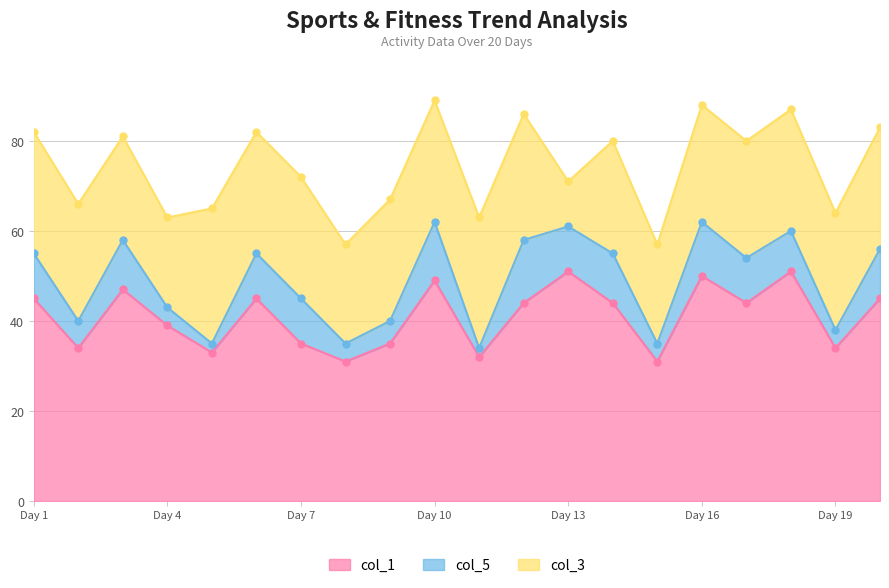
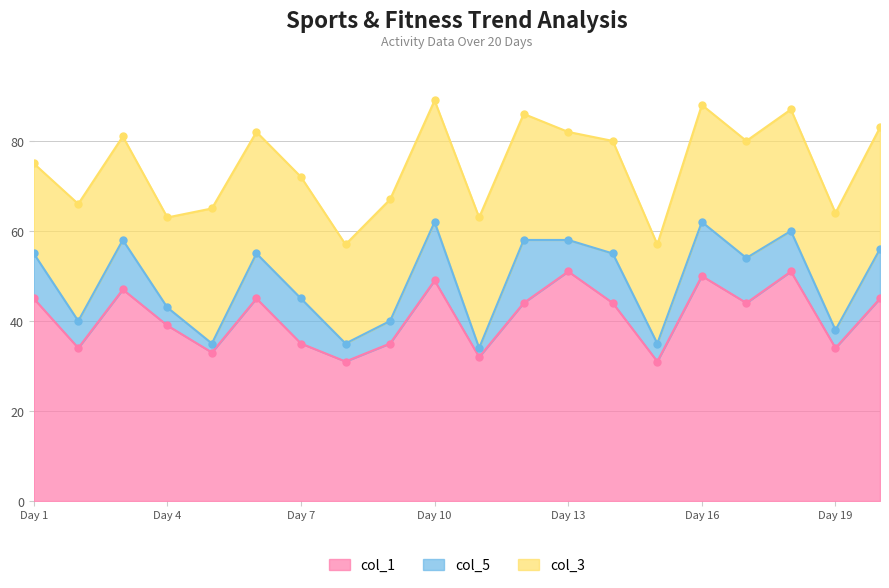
col_3, Day 1: 27 -> 20
col_5, Day 13: 10 -> 7
col_3, Day 13: 10 -> 24
